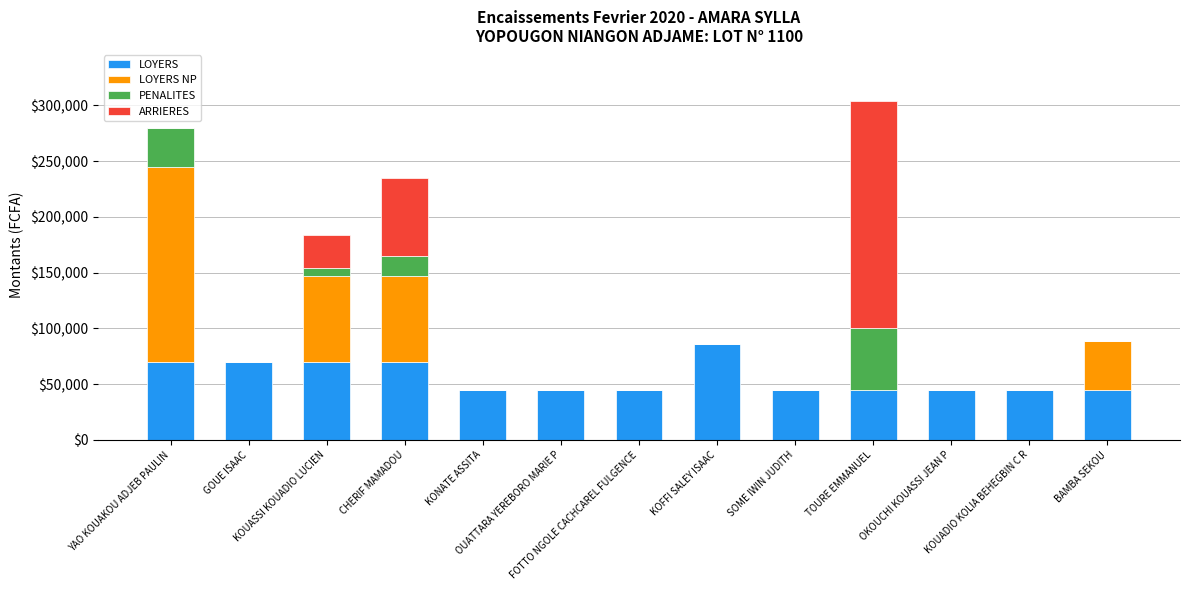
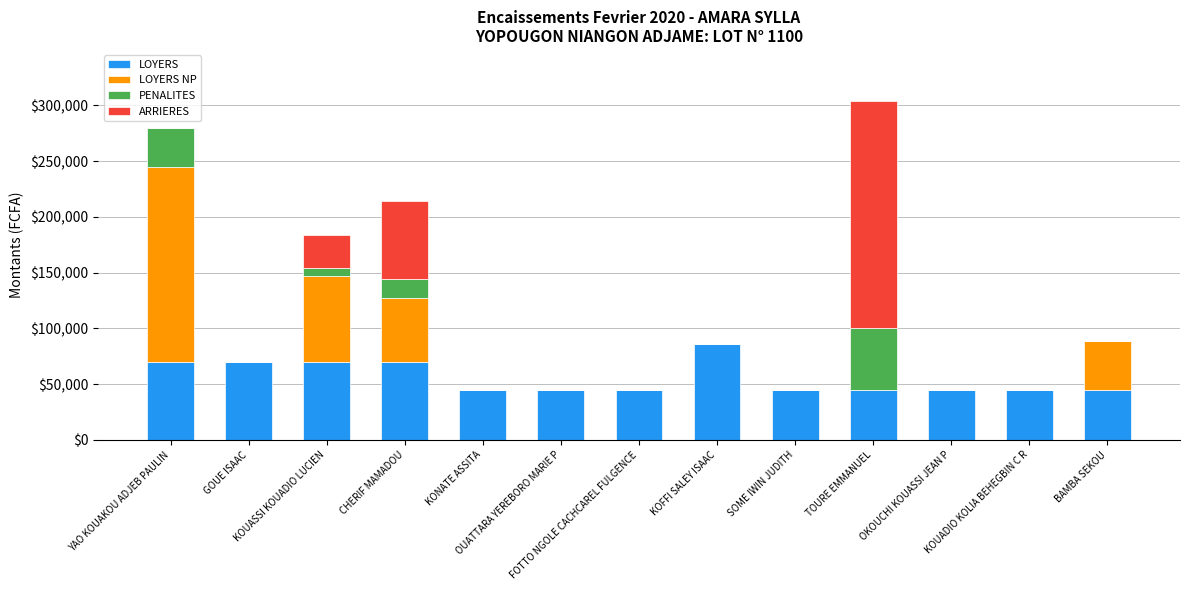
LOYERS NP, CHERIF MAMADOU: $77,000 -> $57,000
